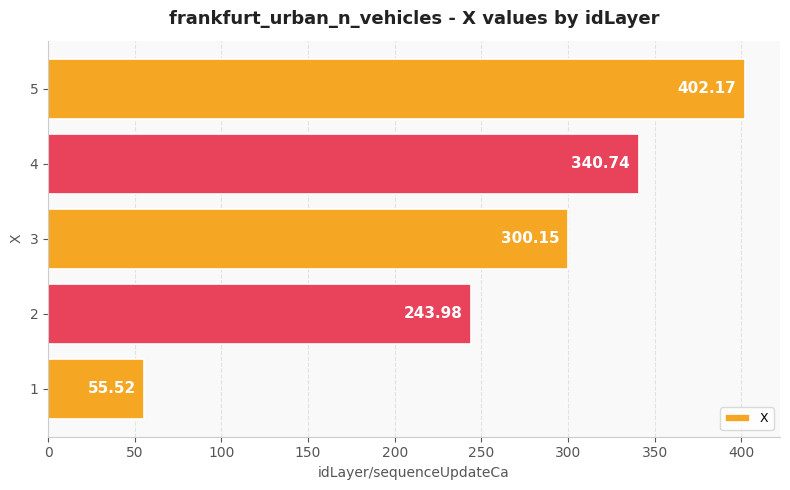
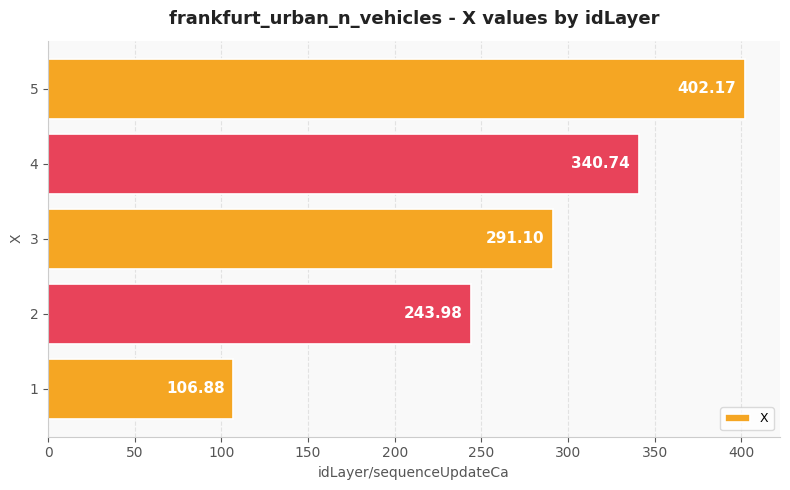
3: 300.15 -> 291.10
1: 55.52 -> 106.88
